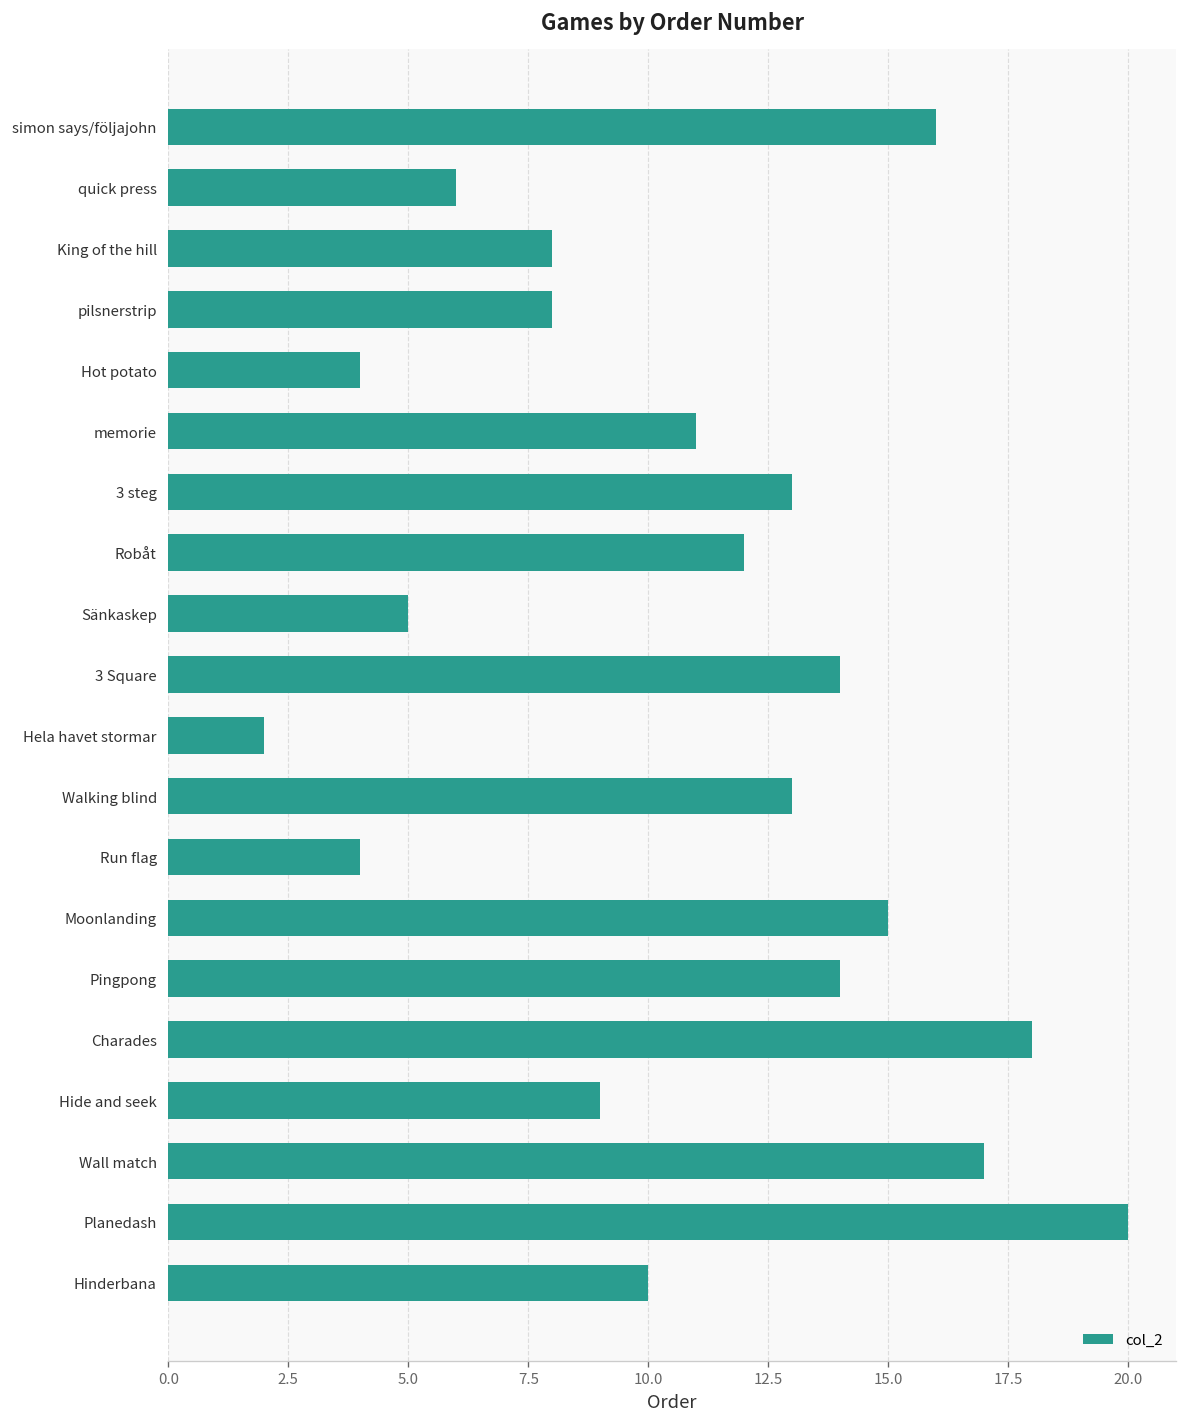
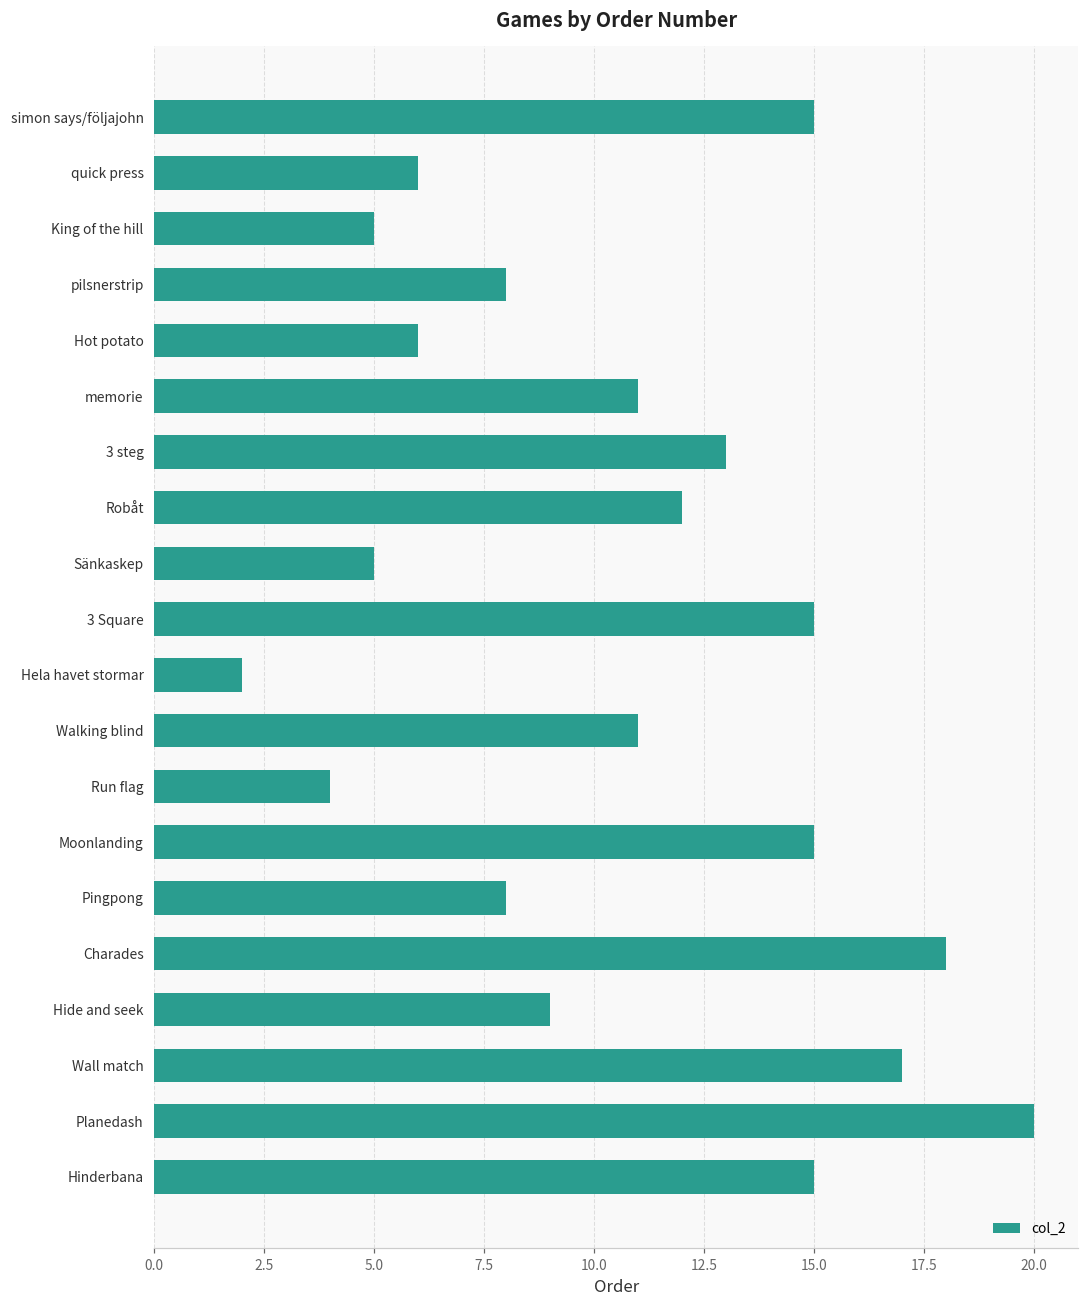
simon says/följajohn: 16 -> 15
King of the hill: 8 -> 5
Hot potato: 4 -> 6
3 Square: 14 -> 15
Walking blind: 13 -> 11
Pingpong: 14 -> 8
Hinderbana: 10 -> 15
